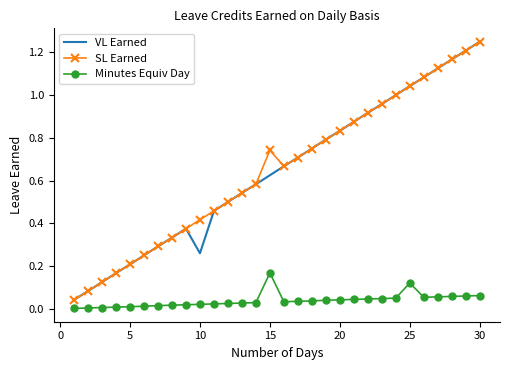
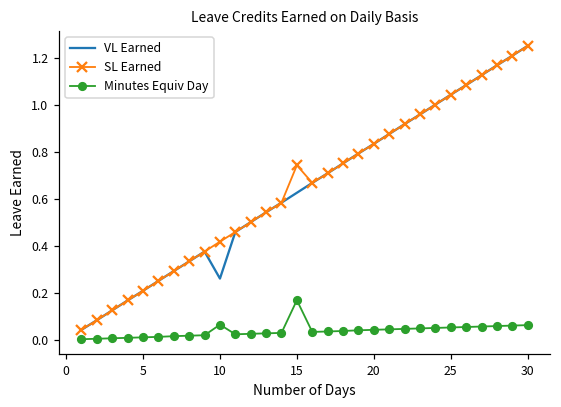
Minutes Equiv Day, 10: 0.02 -> 0.06
Minutes Equiv Day, 25: 0.12 -> 0.05
